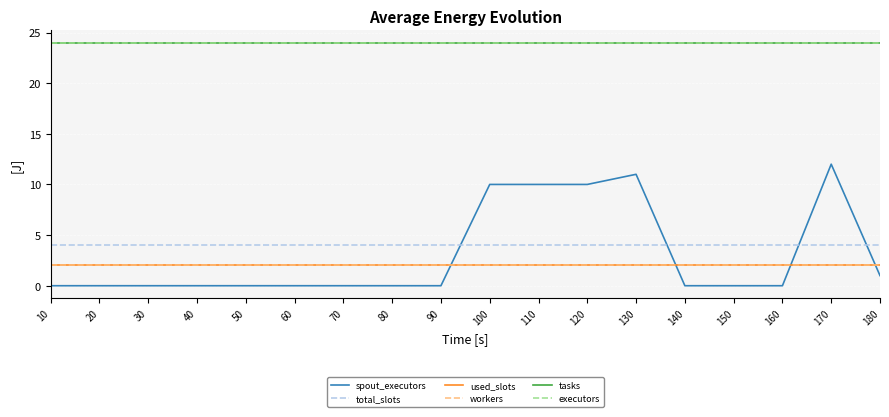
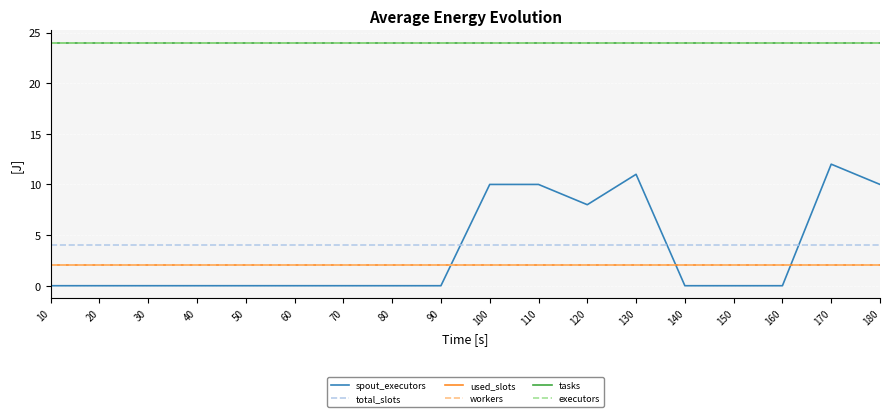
spout_executors, 120: 10 -> 8
spout_executors, 180: 1 -> 10
